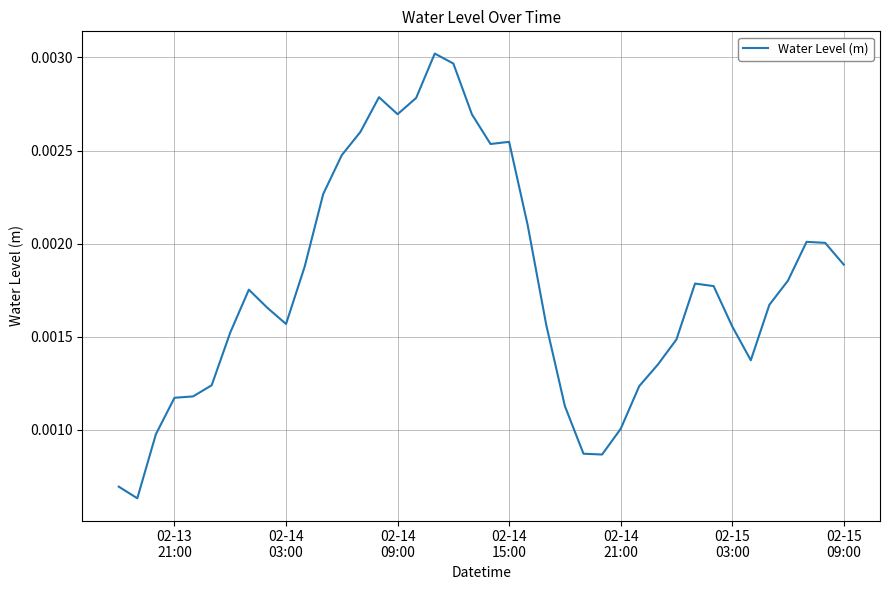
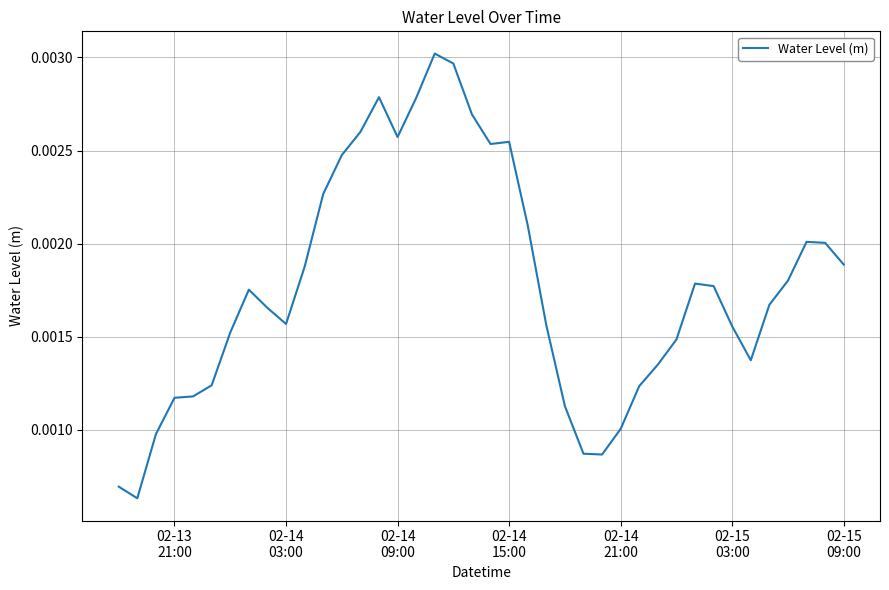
02-14 09:00: 0.00270 -> 0.00257
